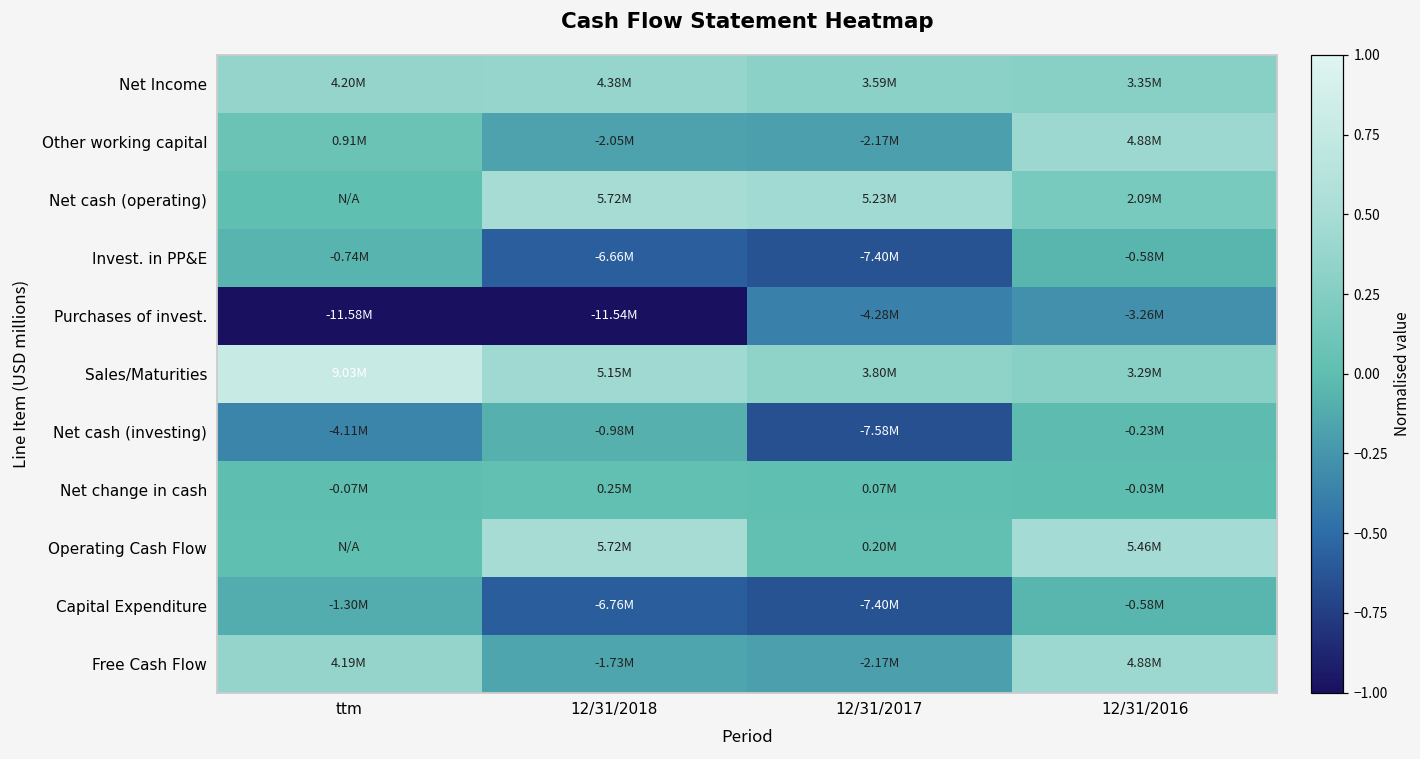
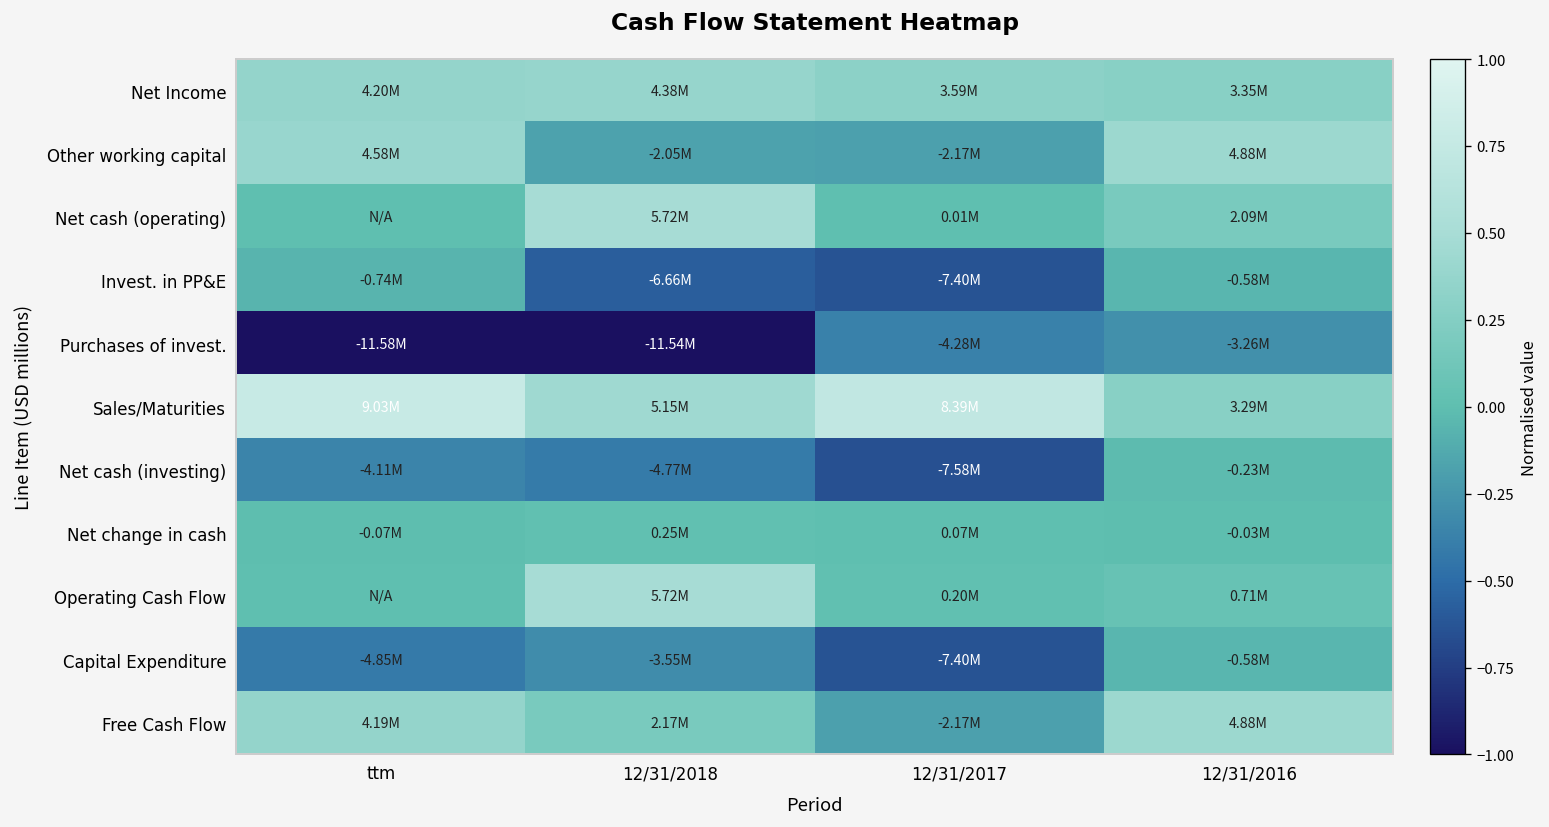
Other working capital, ttm: 0.91M -> 4.58M
Net cash (operating), 12/31/2017: 5.23M -> 0.01M
Sales/Maturities, 12/31/2017: 3.80M -> 8.39M
Net cash (investing), 12/31/2018: -0.98M -> -4.77M
Operating Cash Flow, 12/31/2016: 5.46M -> 0.71M
Capital Expenditure, ttm: -1.30M -> -4.85M
Capital Expenditure, 12/31/2018: -6.76M -> -3.55M
Free Cash Flow, 12/31/2018: -1.73M -> 2.17M
